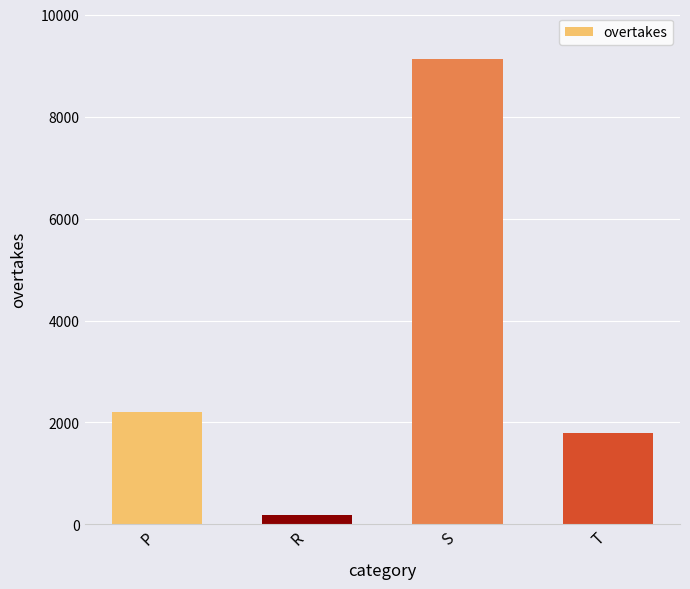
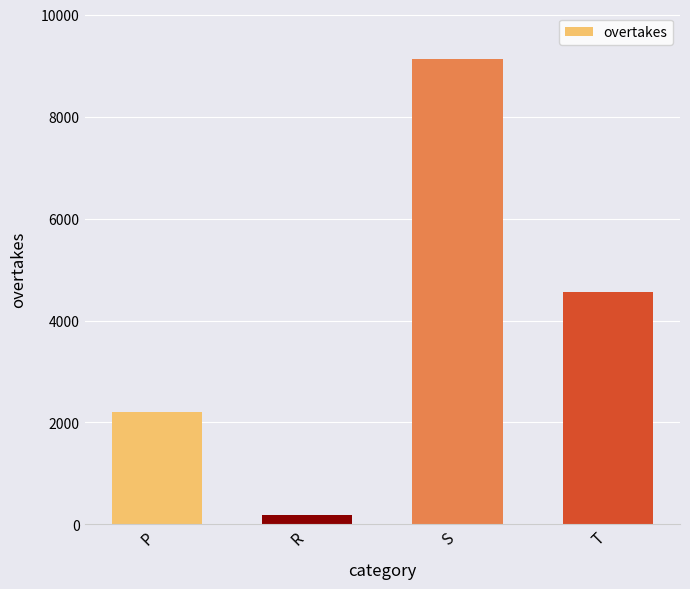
T: 1800 -> 4600
